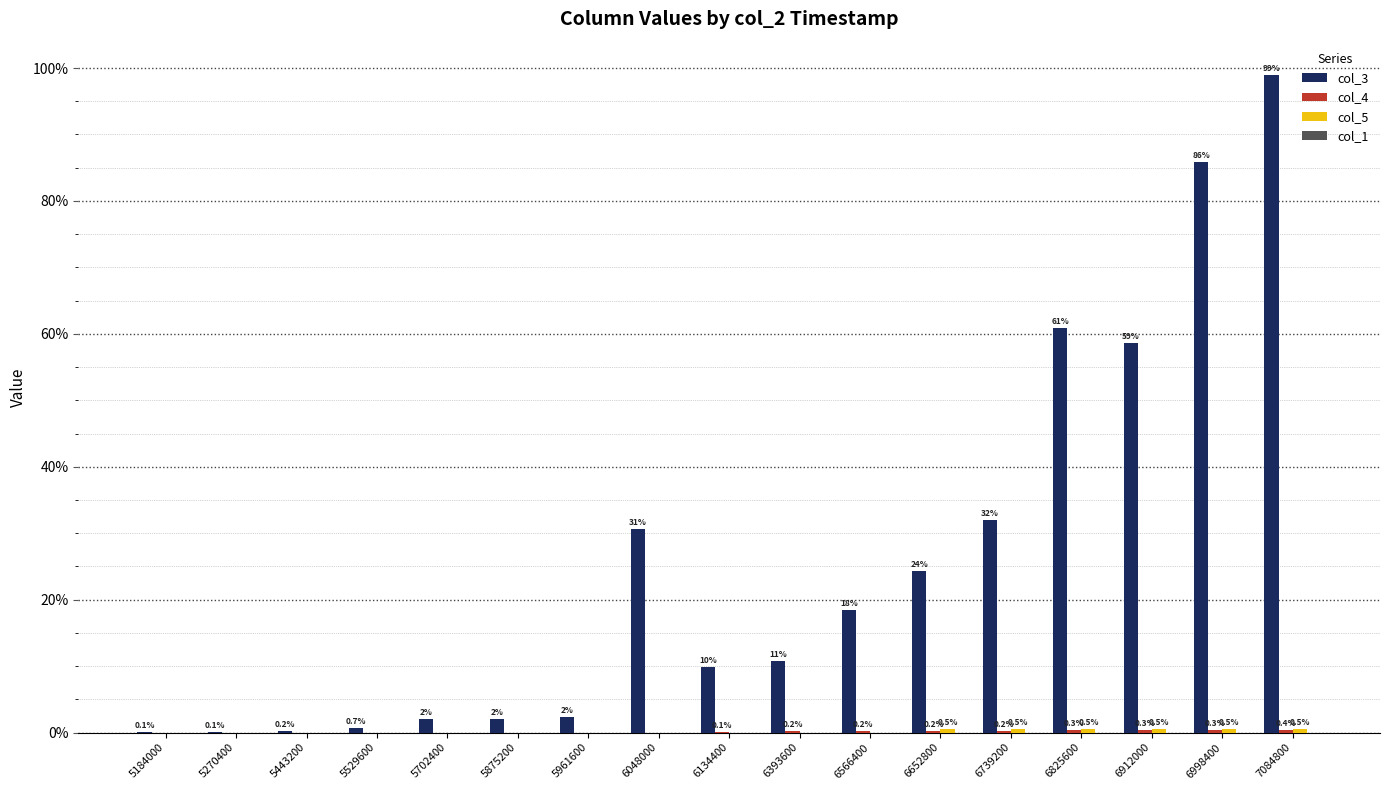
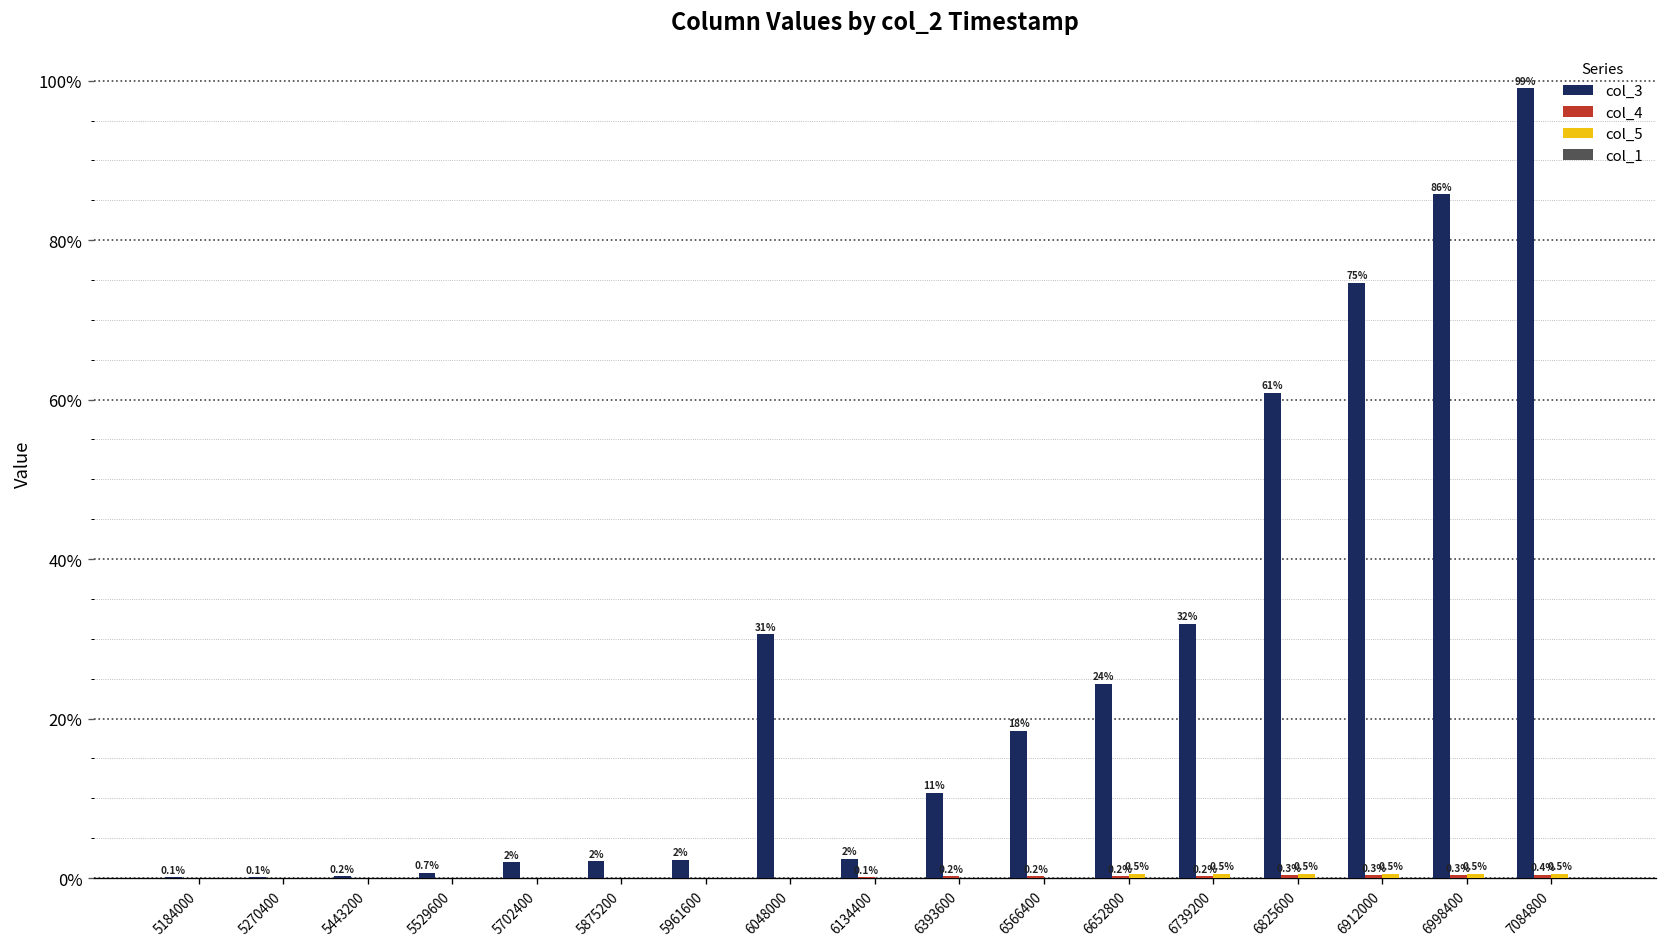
col_3, 6134400: 10% -> 2%
col_3, 6912000: 59% -> 75%
